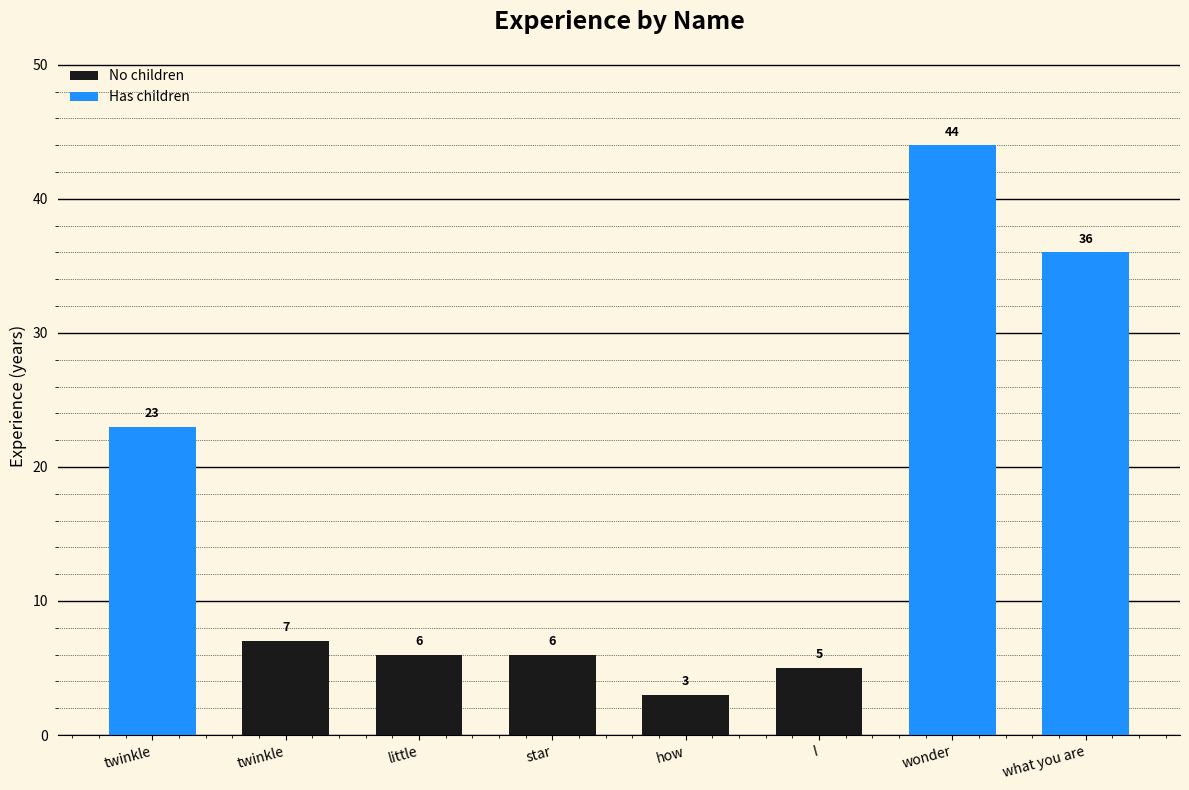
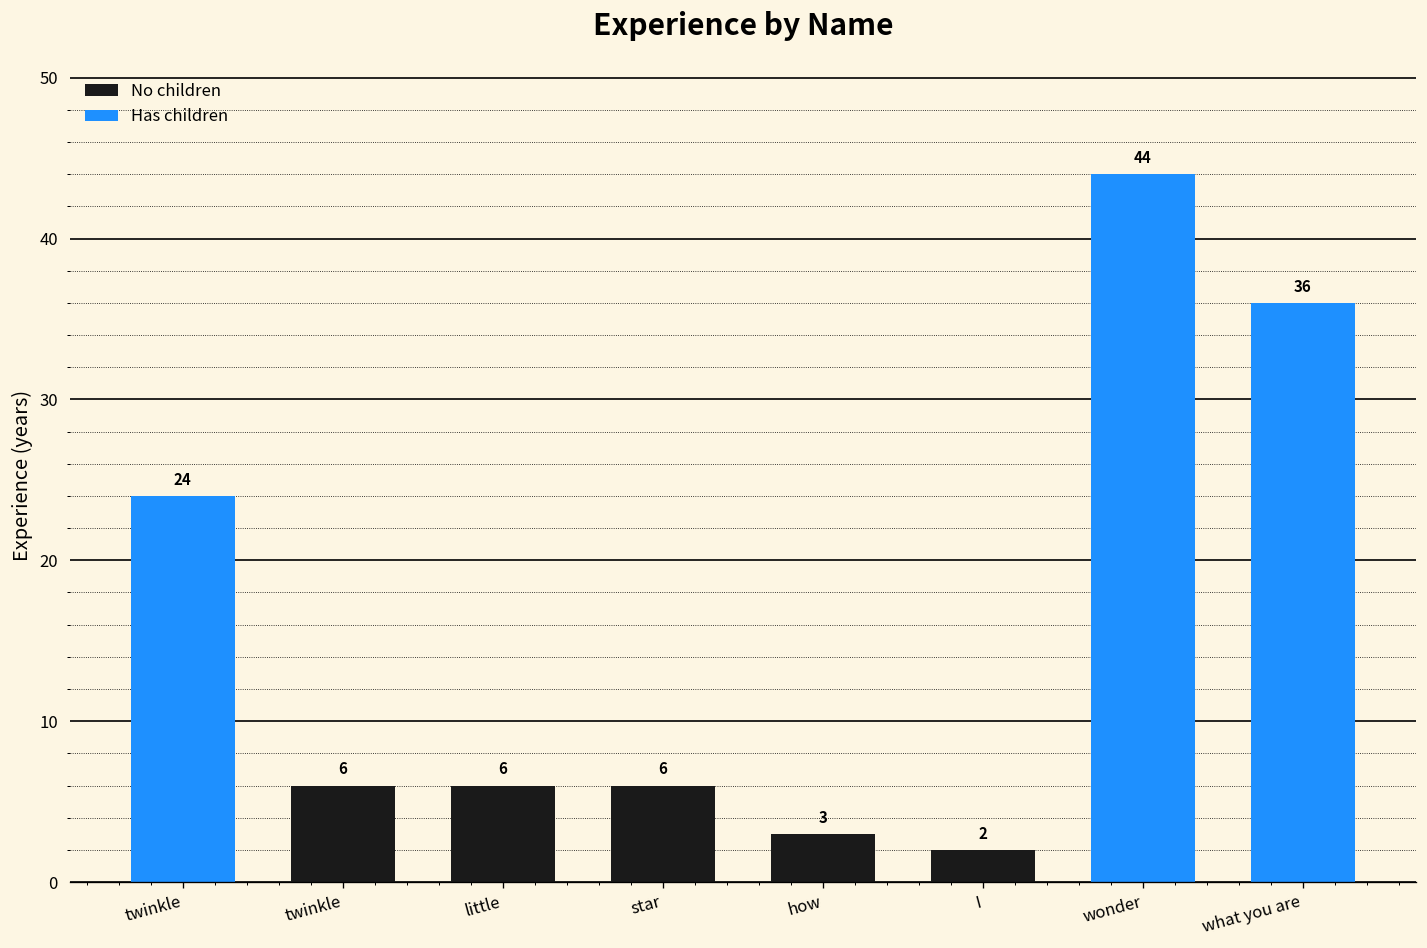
Has children, twinkle: 23 -> 24
No children, twinkle: 7 -> 6
No children, I: 5 -> 2
